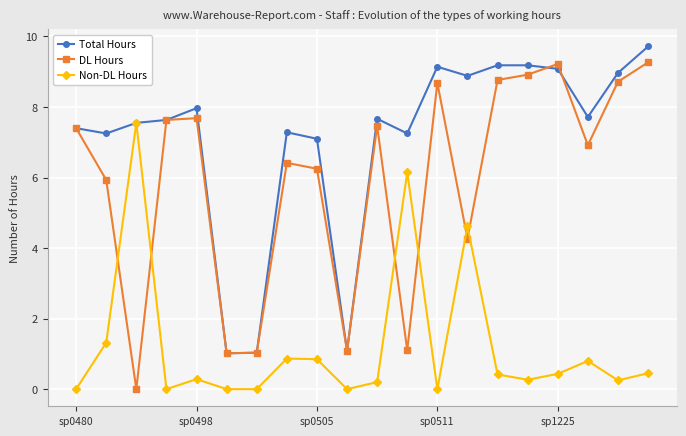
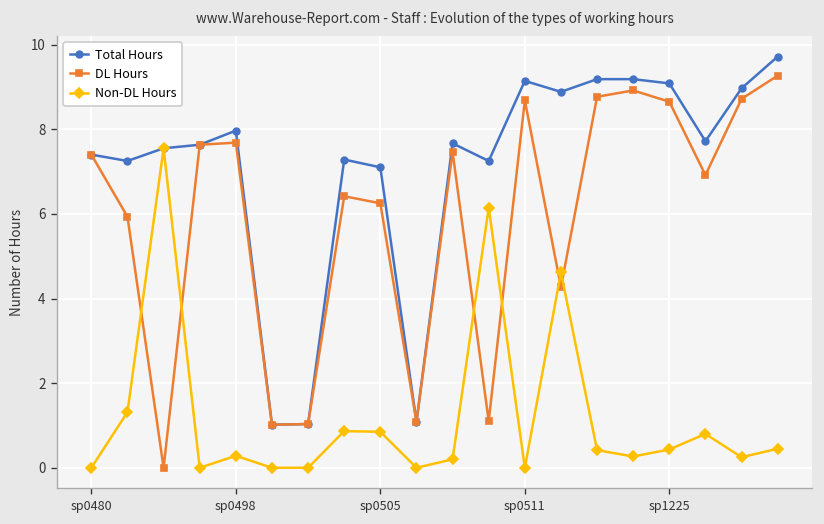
DL Hours, sp1225: 9.2 -> 8.6
